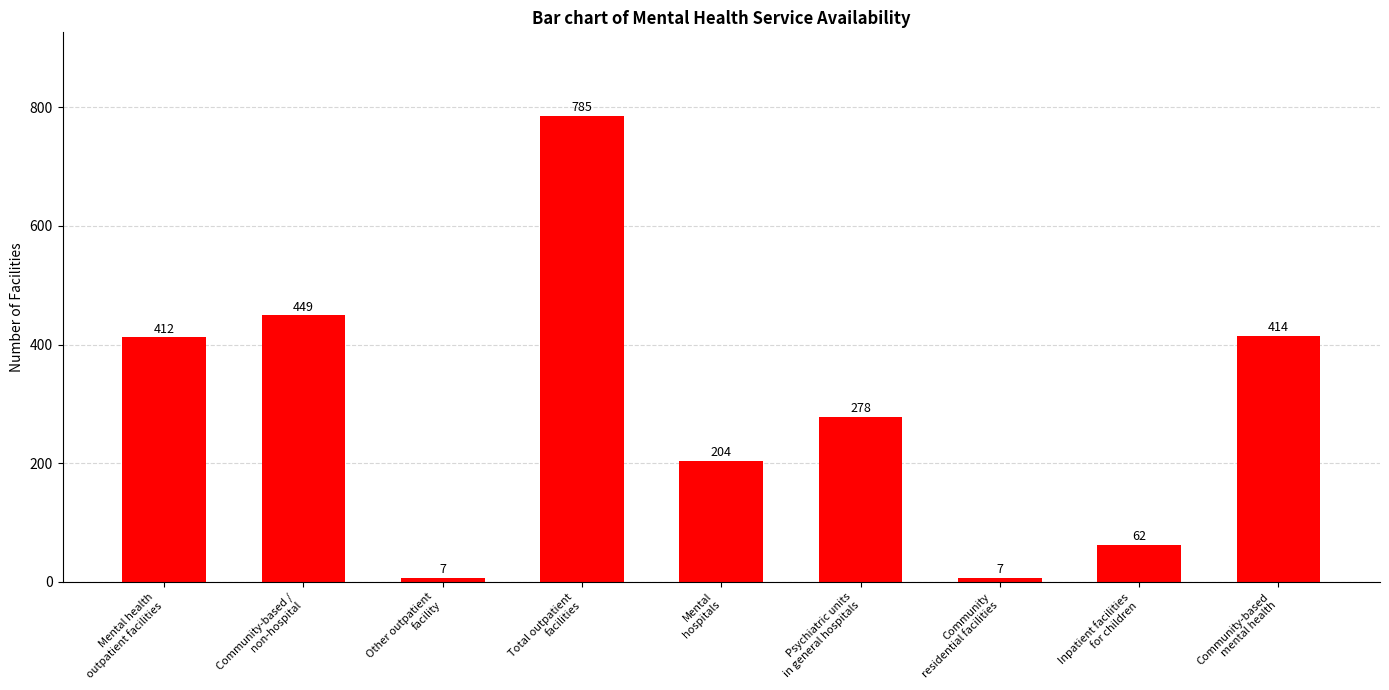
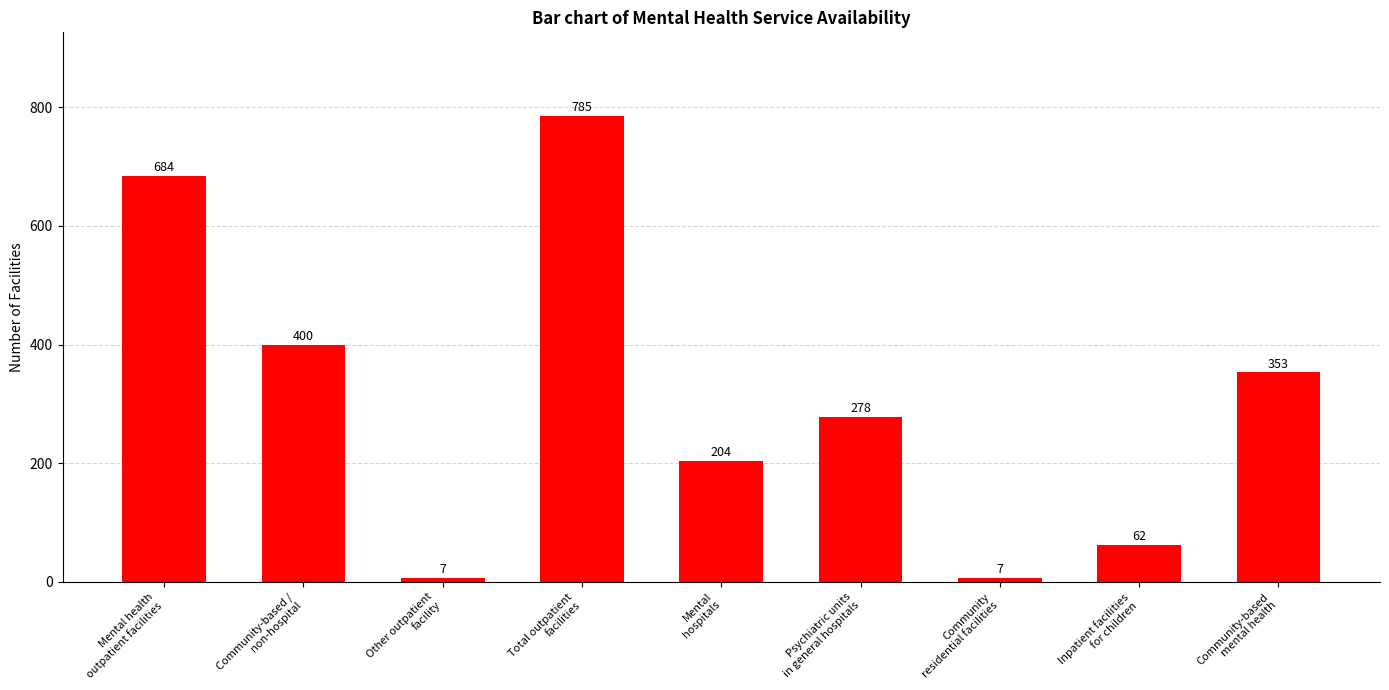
Mental health outpatient facilities: 412 -> 684
Community-based / non-hospital: 449 -> 400
Community-based mental health: 414 -> 353
